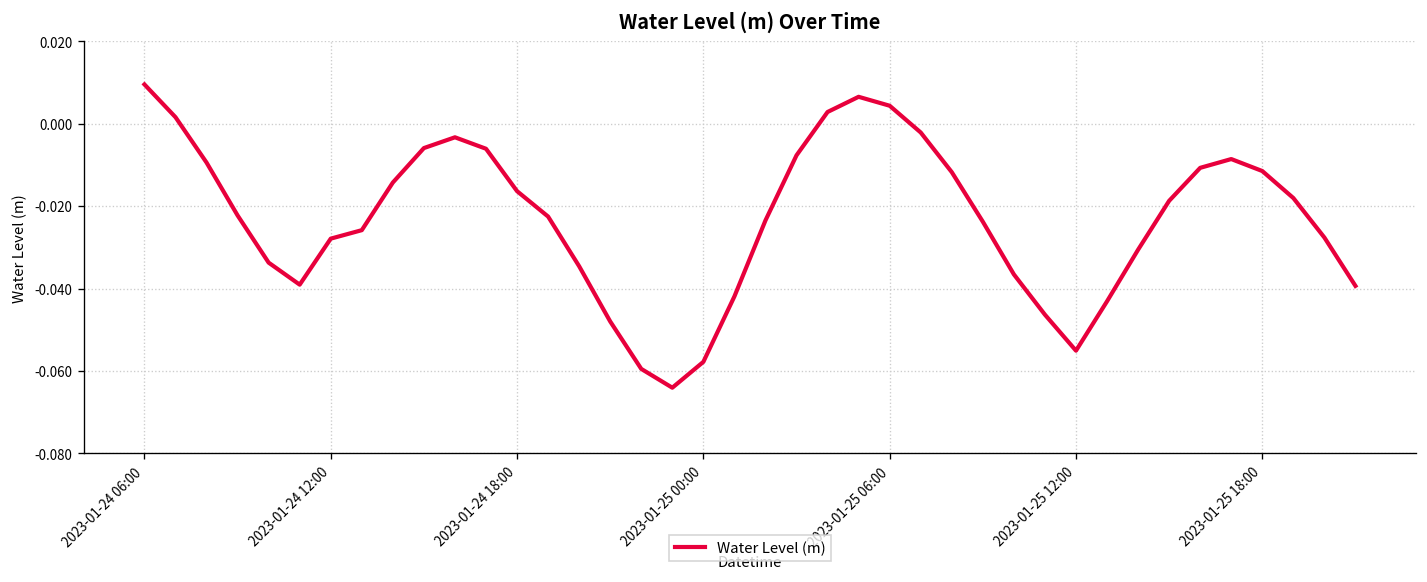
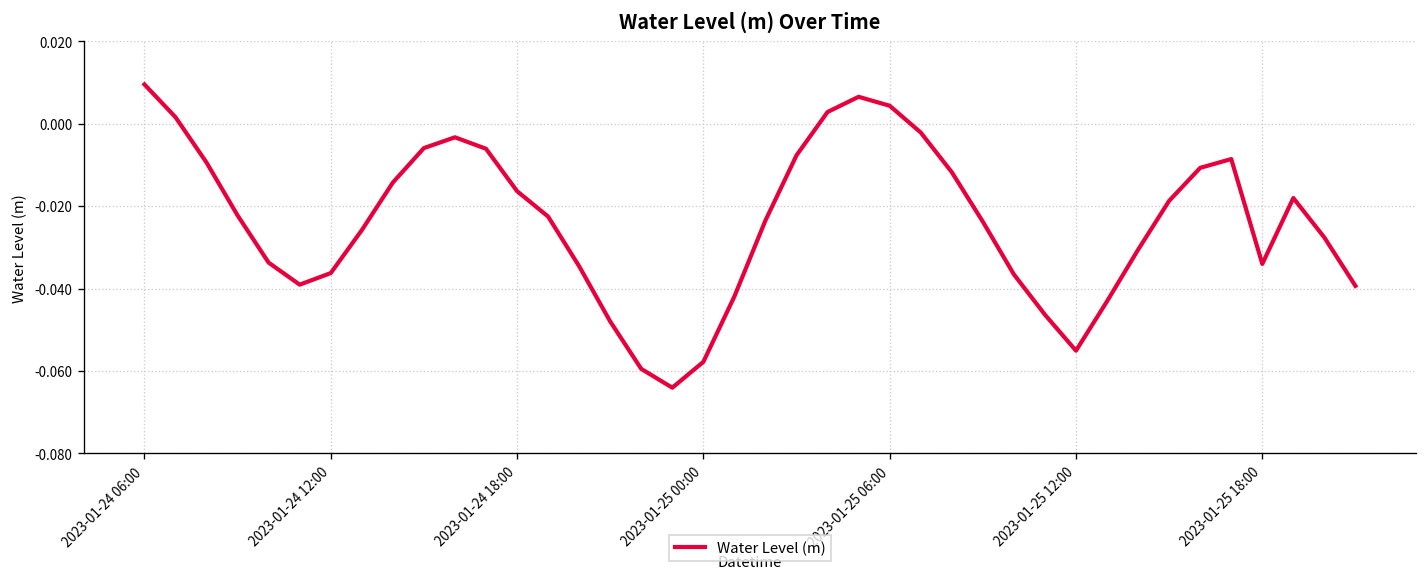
2023-01-24 12:00: -0.028 -> -0.036
2023-01-25 18:00: -0.011 -> -0.034
